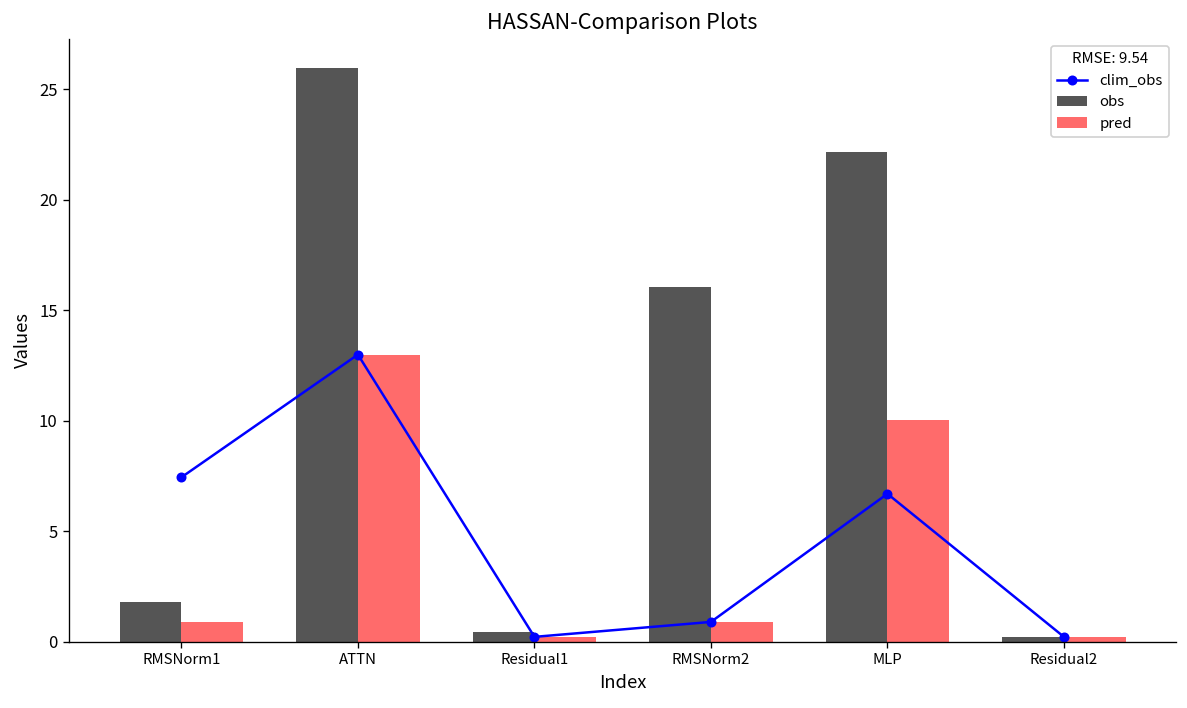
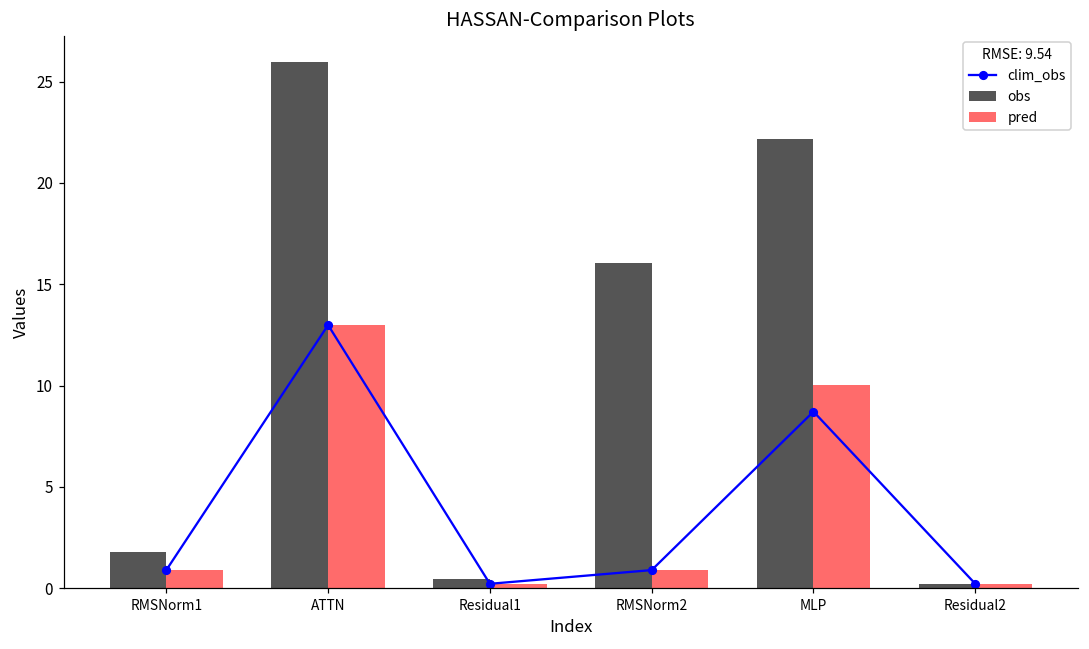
clim_obs, RMSNorm1: 7.4 -> 0.9
clim_obs, MLP: 6.7 -> 8.7
